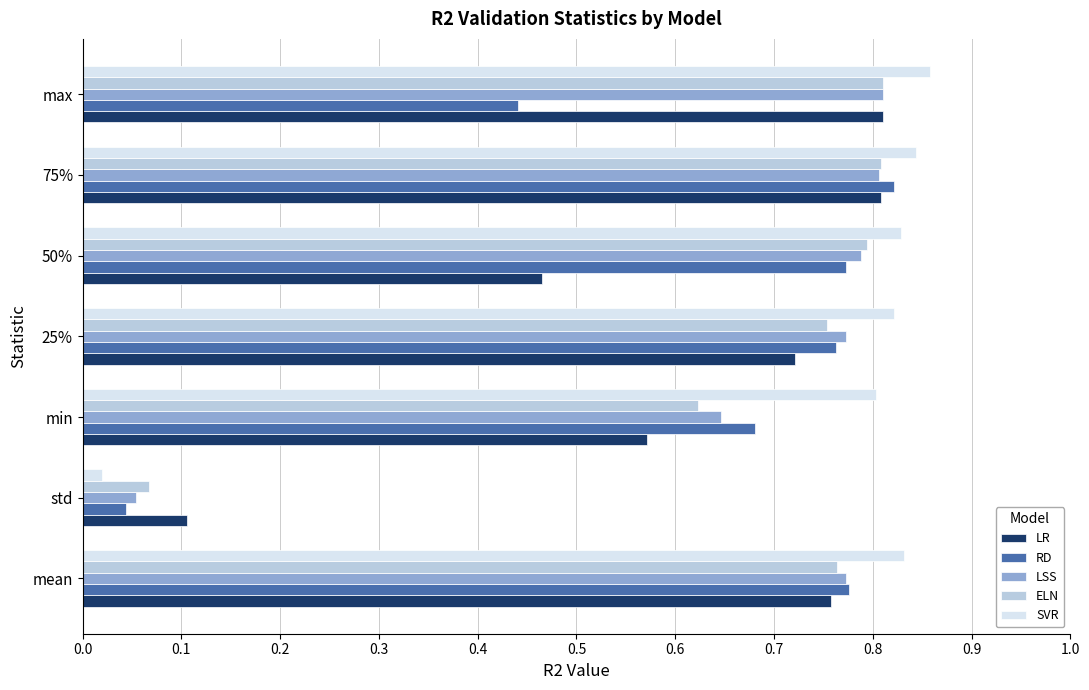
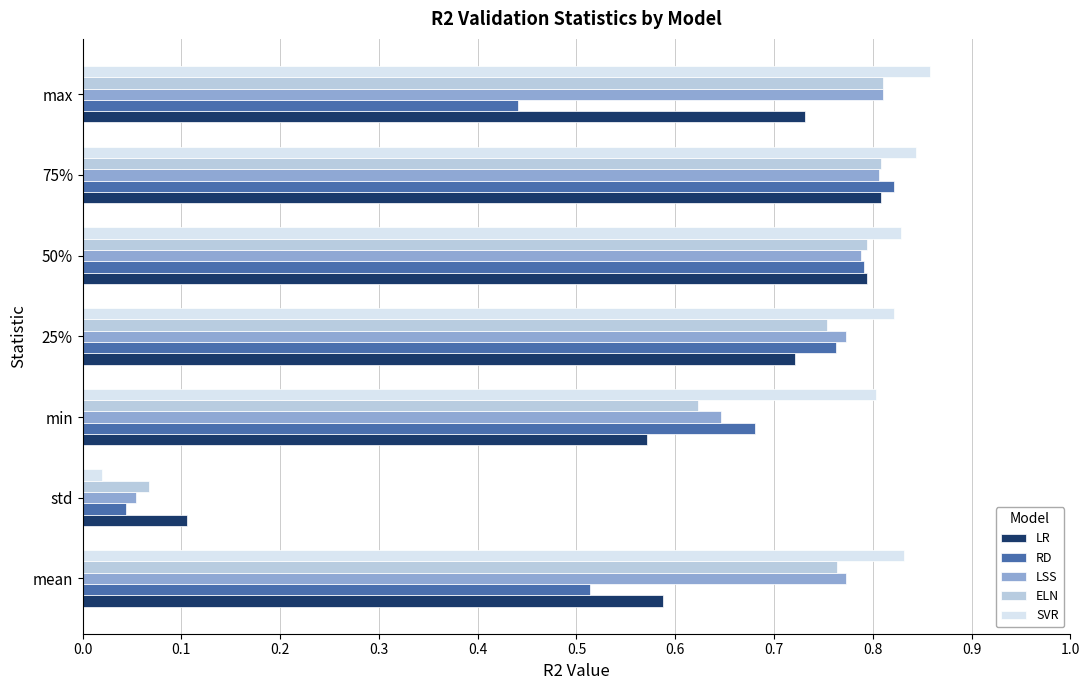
LR, max: 0.81 -> 0.73
RD, 50%: 0.77 -> 0.79
LR, 50%: 0.46 -> 0.79
RD, mean: 0.78 -> 0.51
LR, mean: 0.76 -> 0.59
